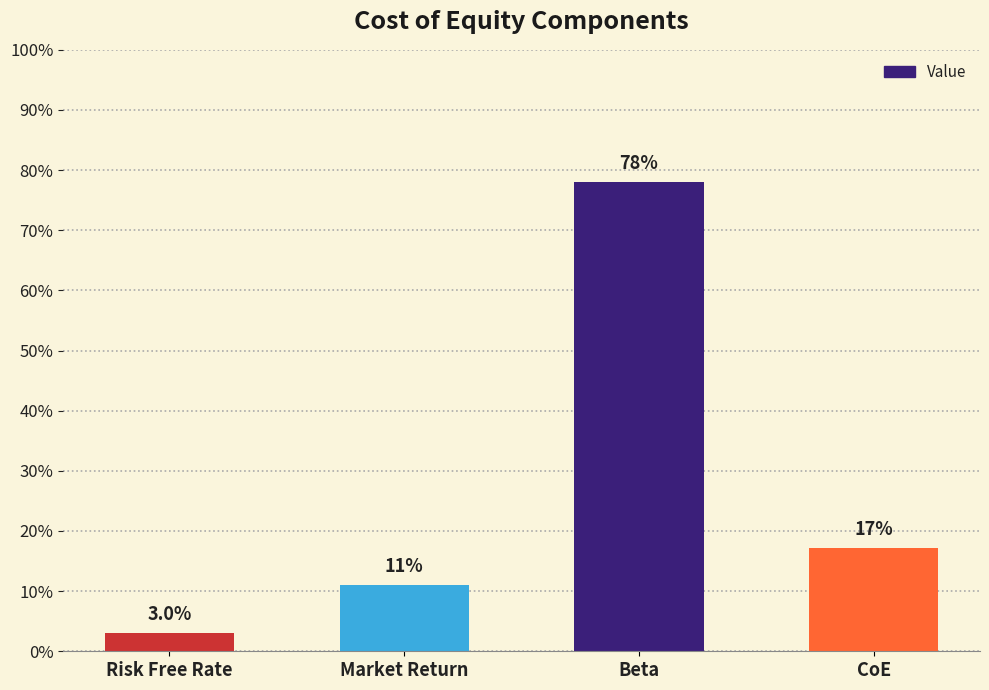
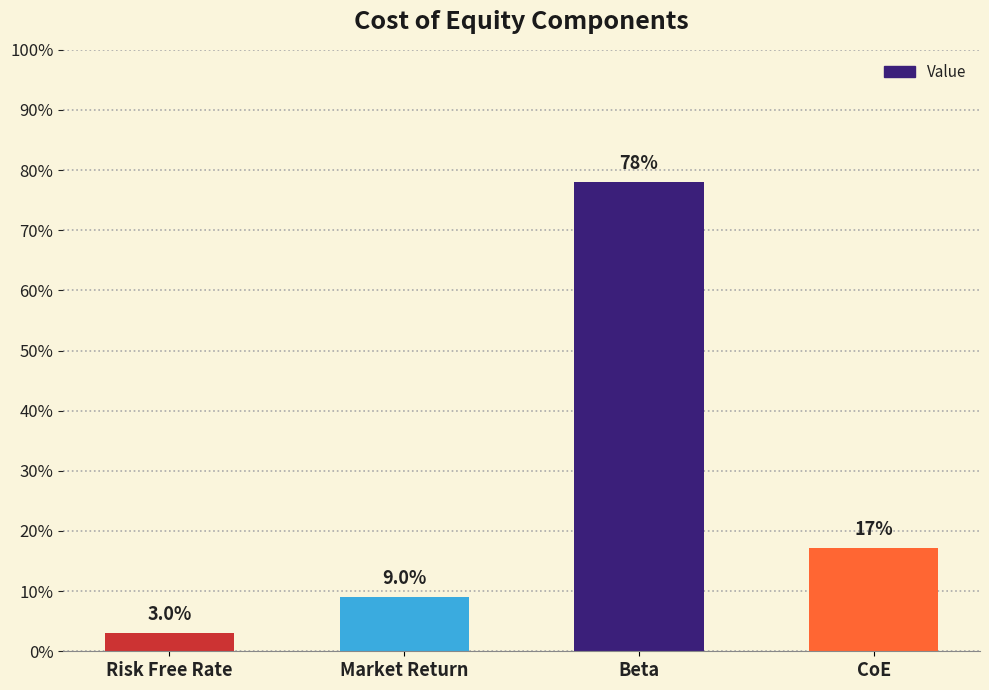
Market Return: 11% -> 9.0%
